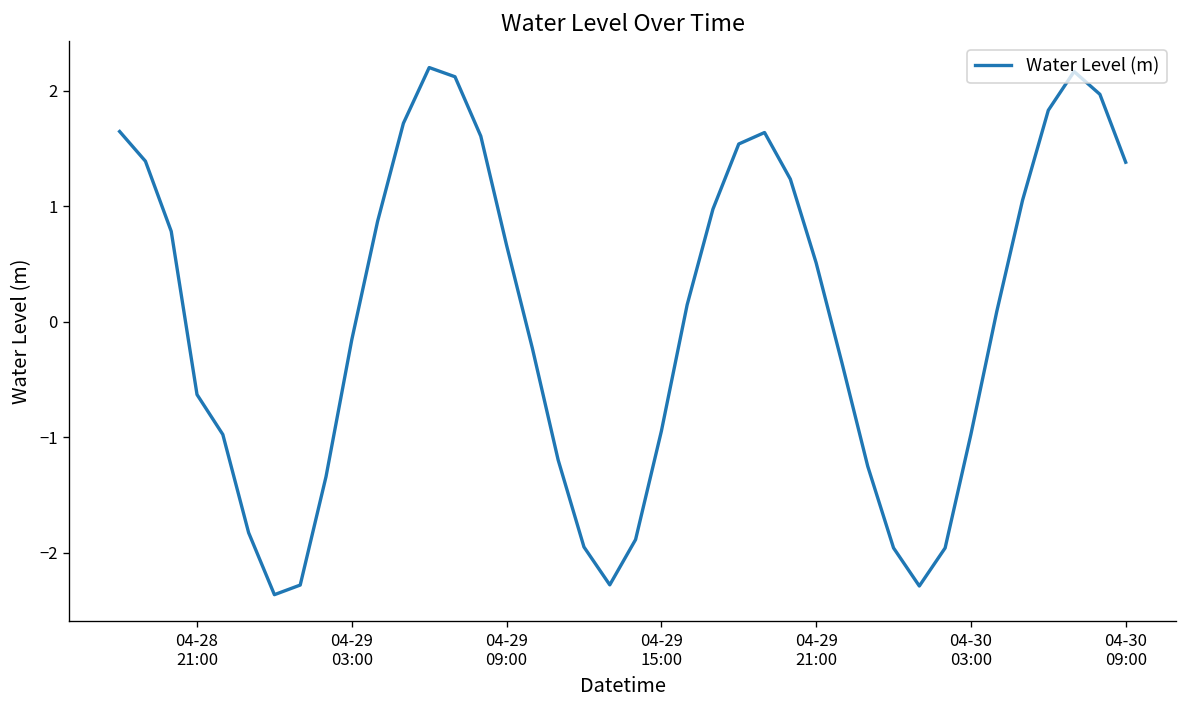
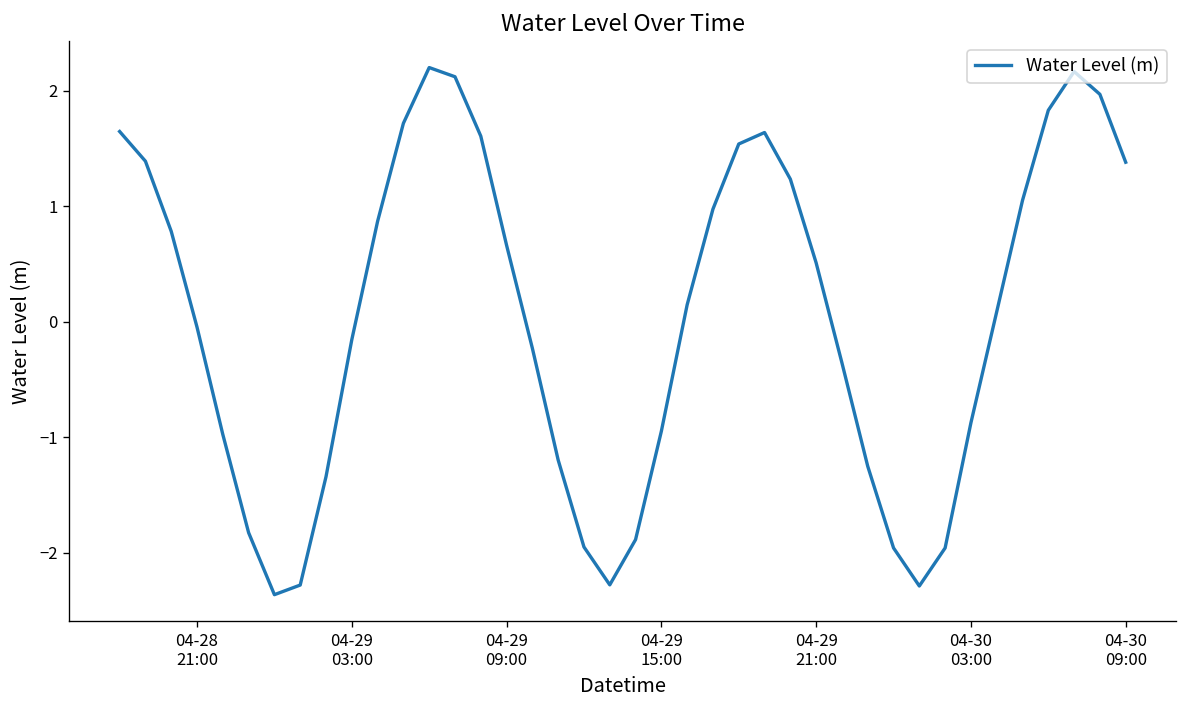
04-28 21:00: -0.6 -> 0.0
04-30 03:00: -1.0 -> -0.9
